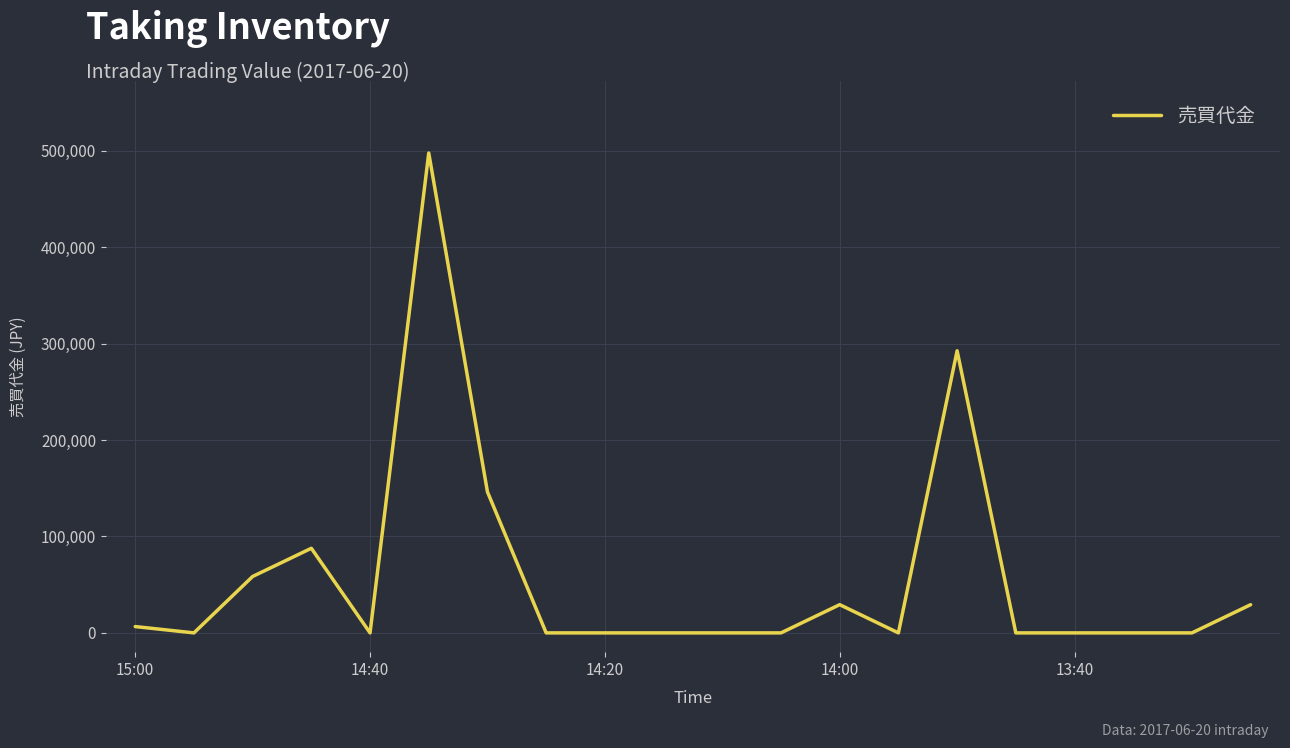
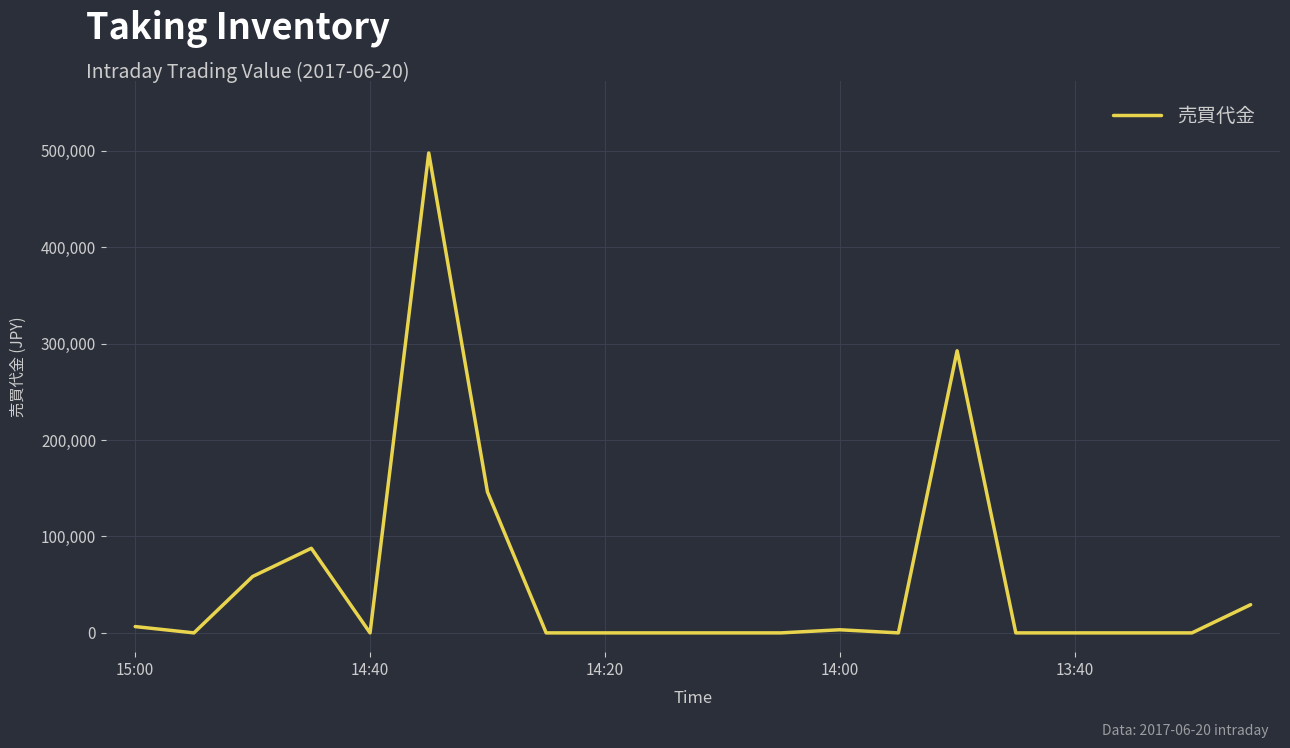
14:00: 30,000 -> 0
